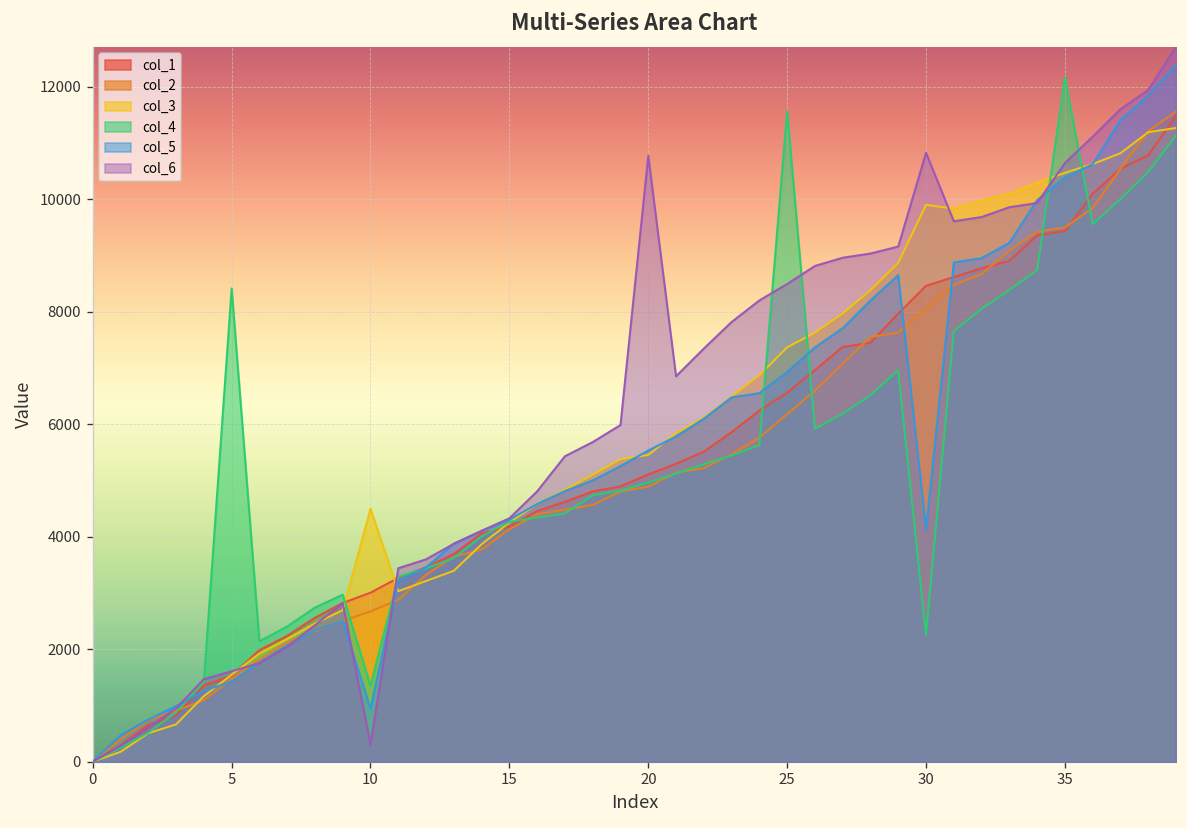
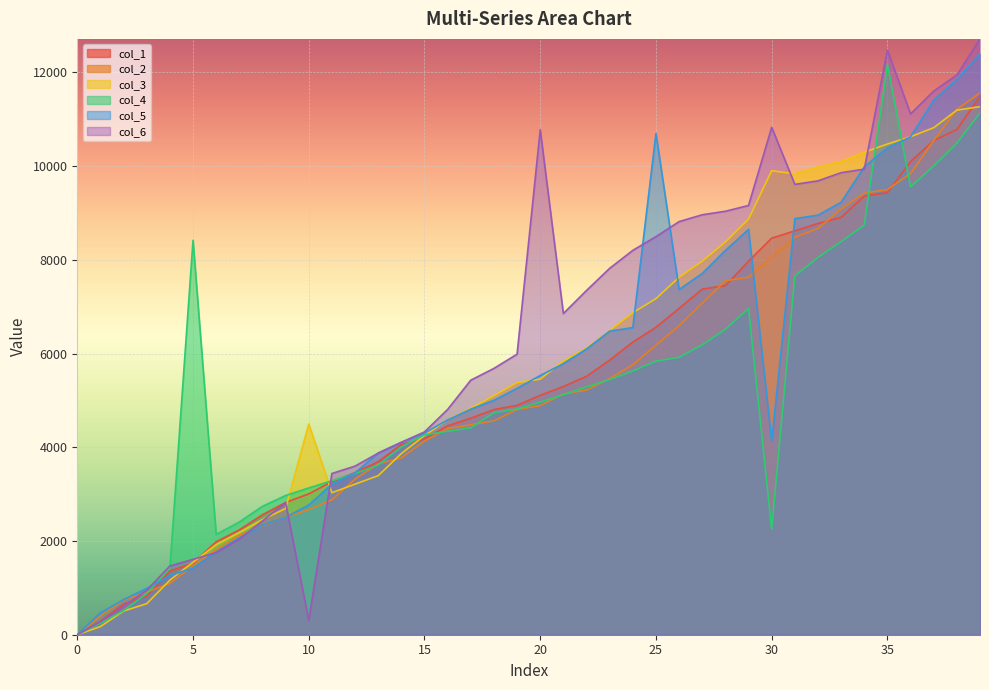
col_4, 10: 1300 -> 3100
col_5, 10: 900 -> 2800
col_3, 25: 7400 -> 7200
col_4, 25: 11600 -> 5800
col_5, 25: 6900 -> 10700
col_6, 35: 10600 -> 12500
